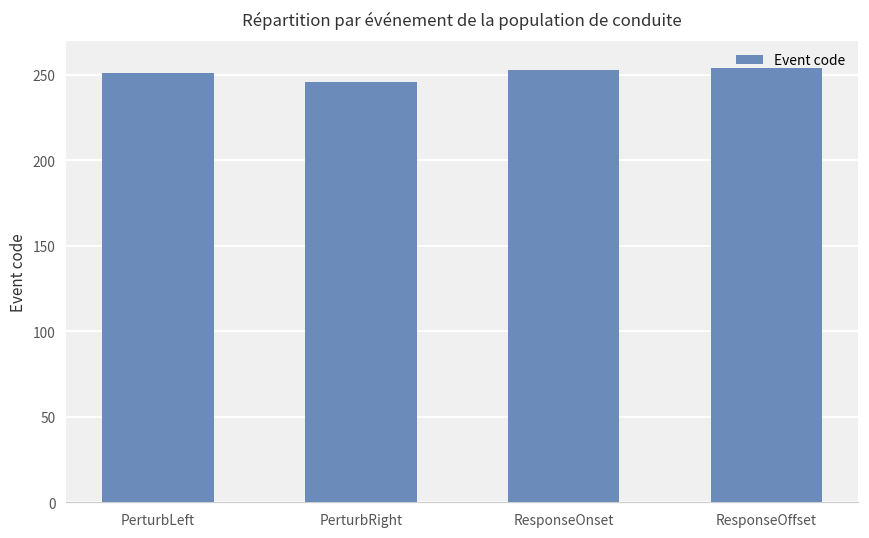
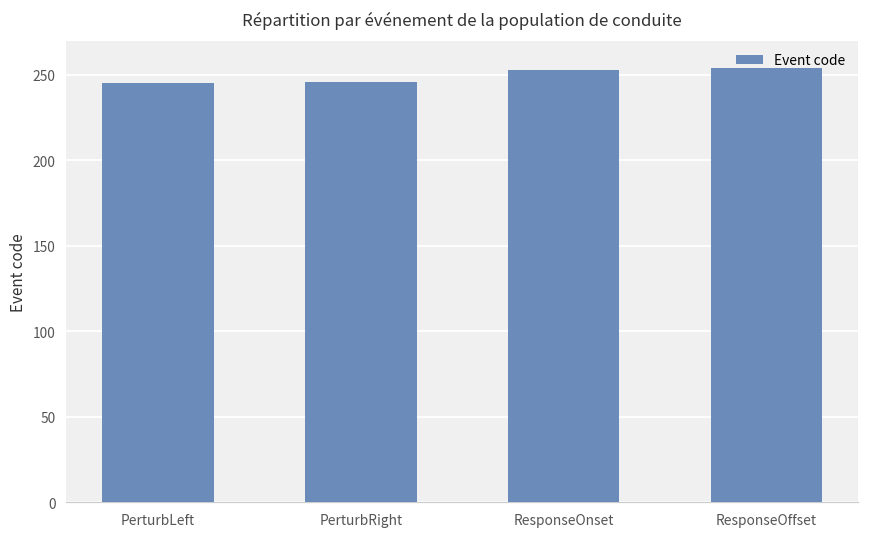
PerturbLeft: 251 -> 245
